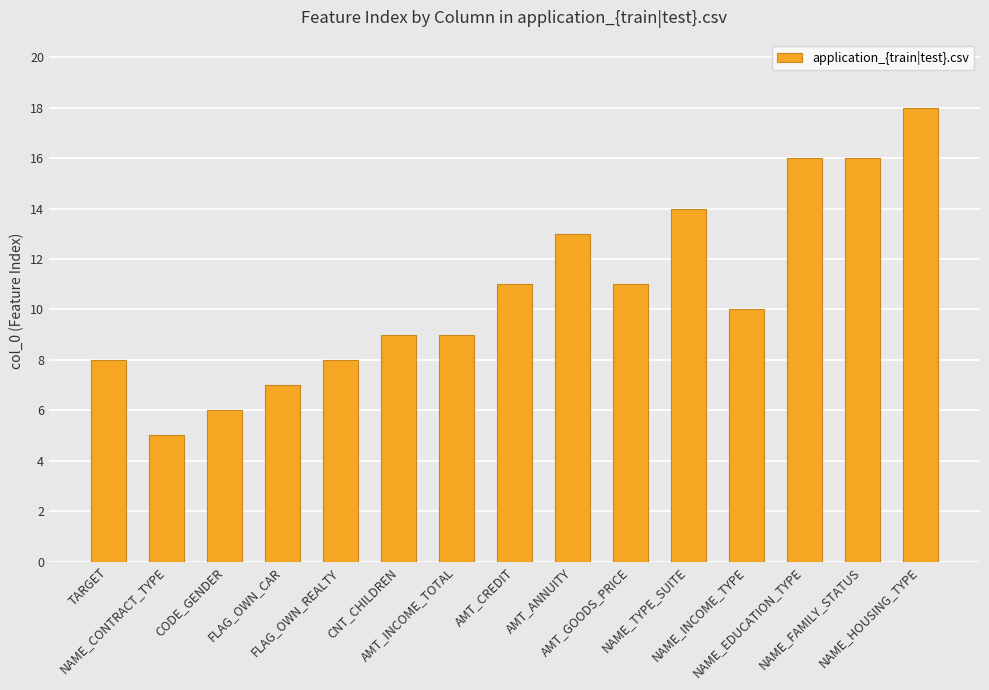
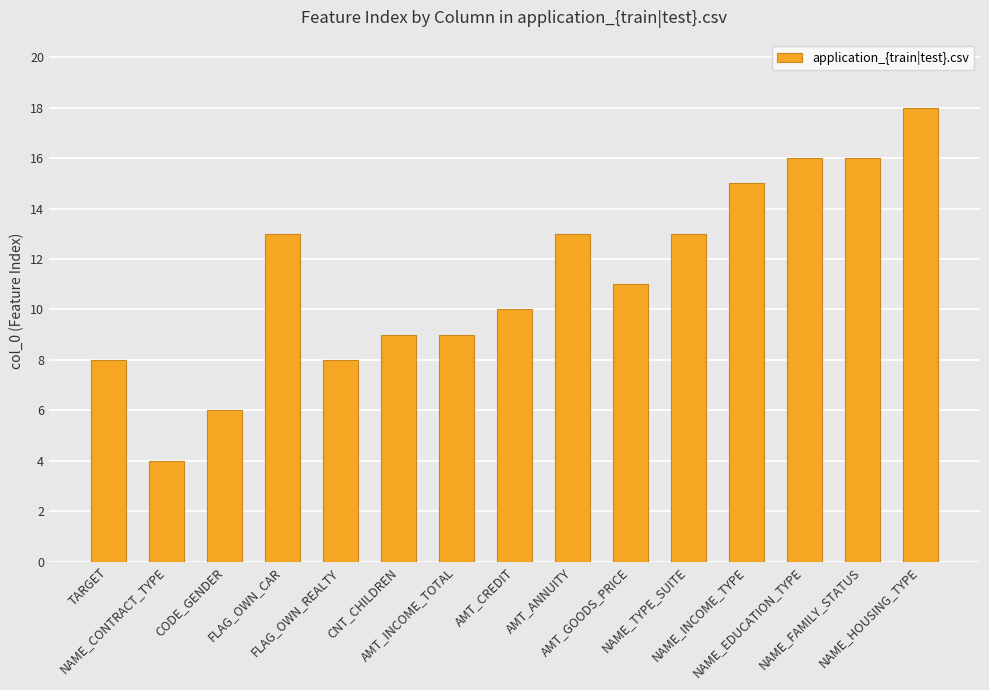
NAME_CONTRACT_TYPE: 5 -> 4
FLAG_OWN_CAR: 7 -> 13
AMT_CREDIT: 11 -> 10
NAME_TYPE_SUITE: 14 -> 13
NAME_INCOME_TYPE: 10 -> 15
